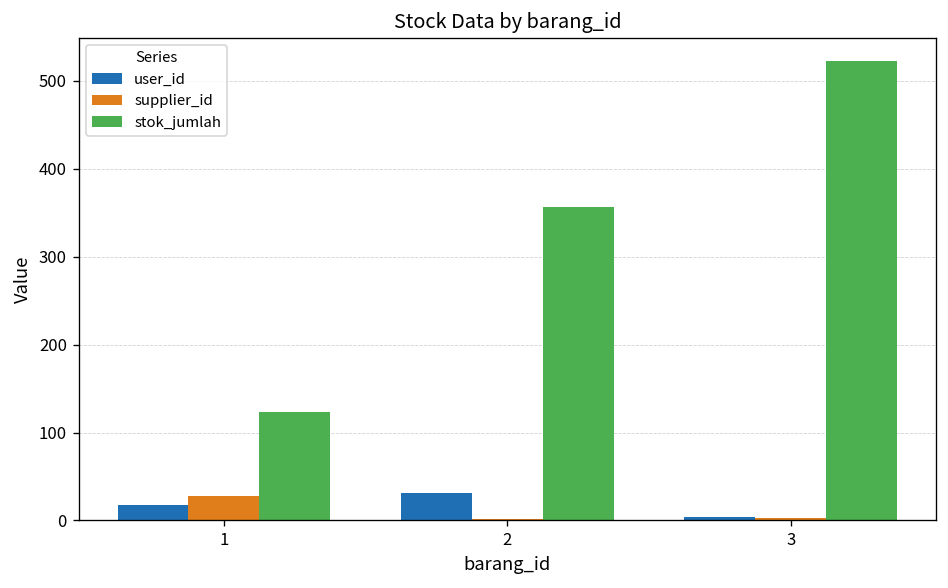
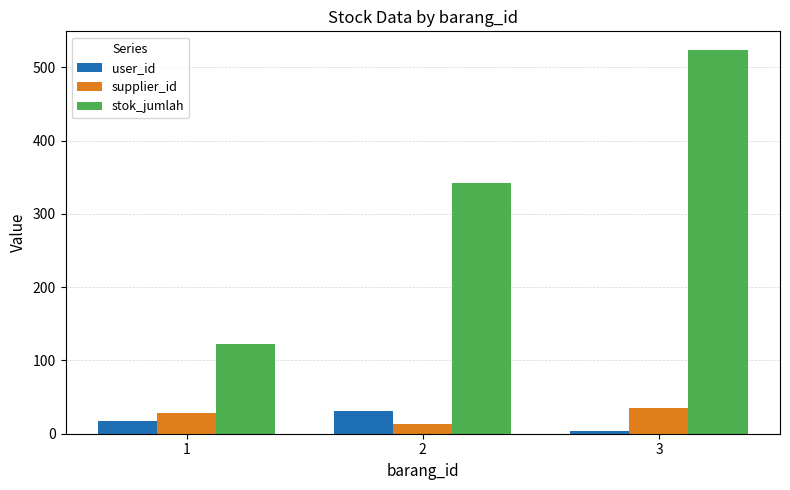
supplier_id, 2: 0 -> 10
stok_jumlah, 2: 360 -> 340
supplier_id, 3: 0 -> 40
